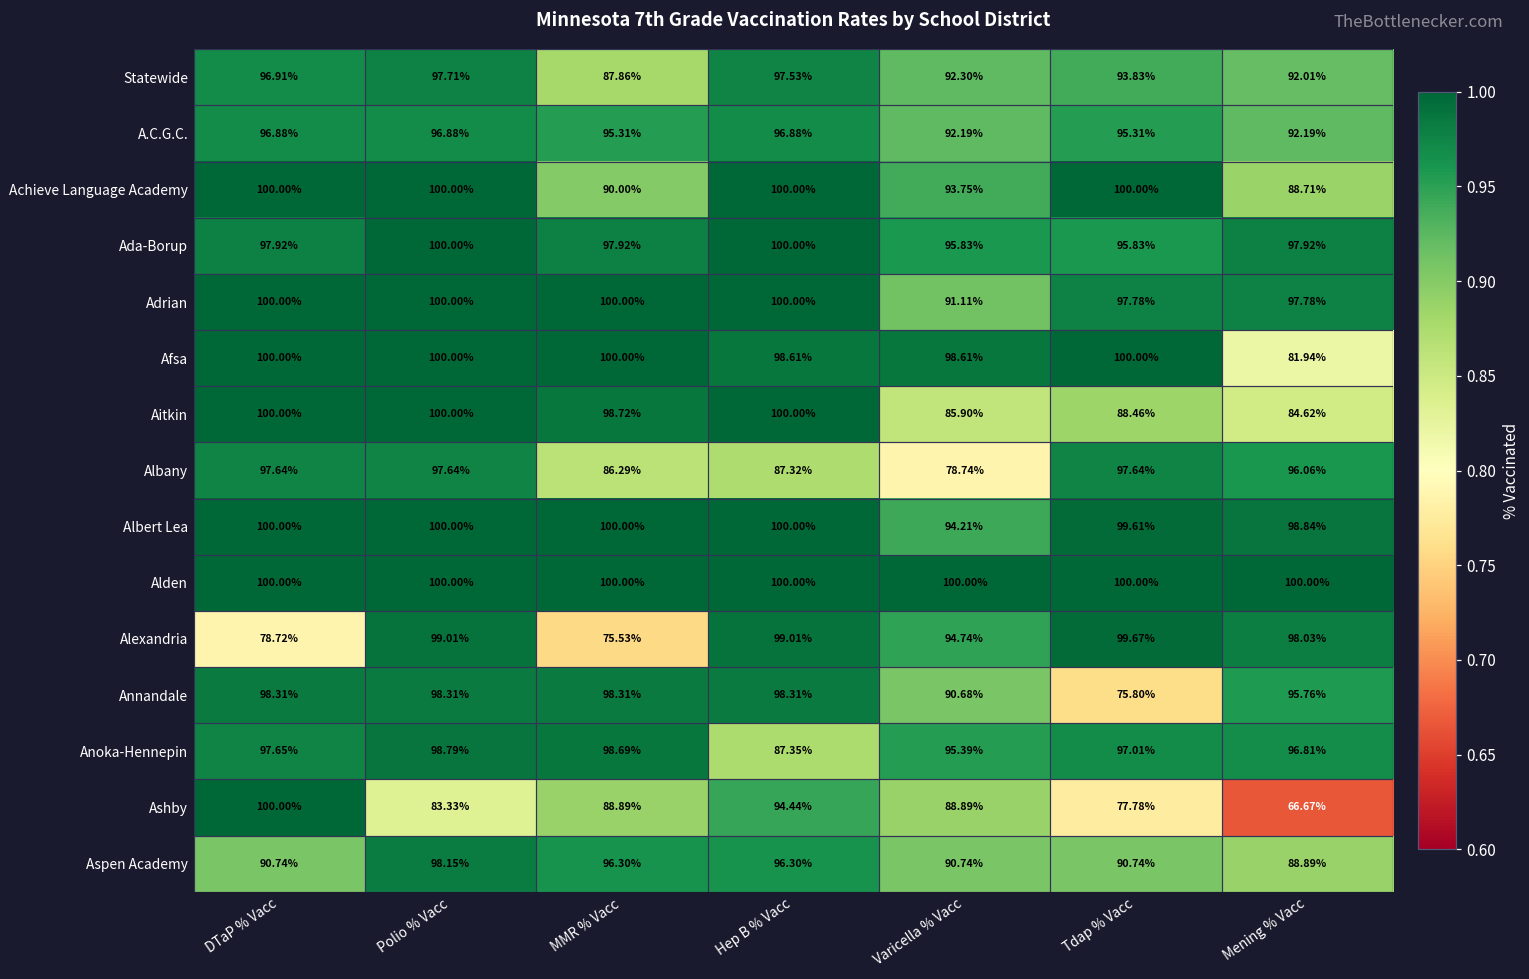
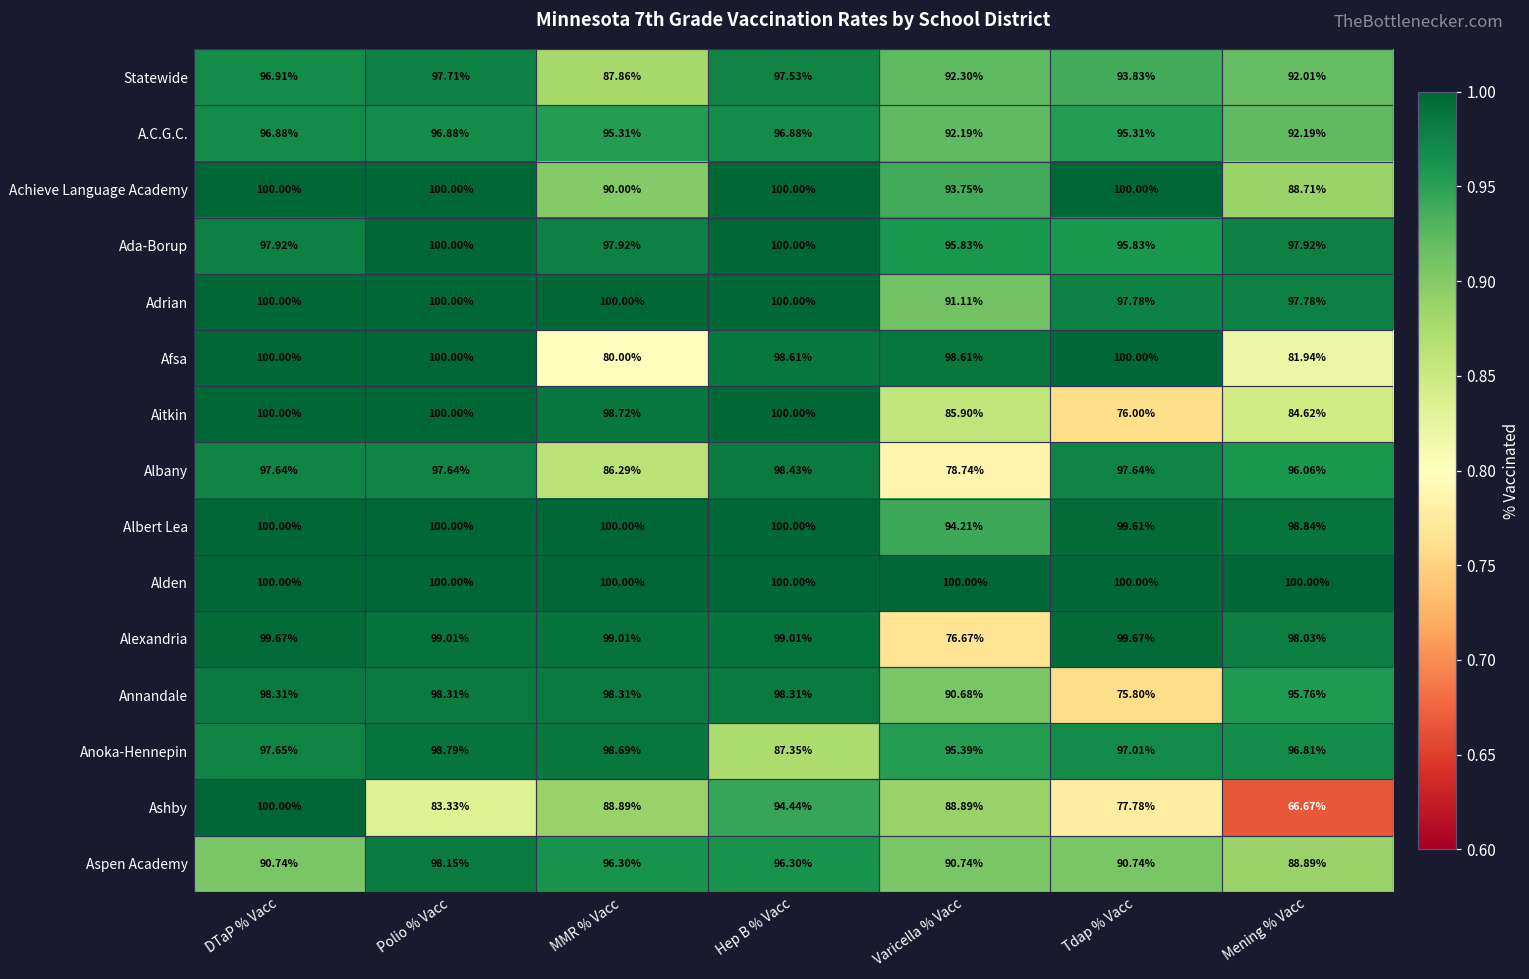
Afsa, MMR % Vacc: 100.00% -> 80.00%
Aitkin, Tdap % Vacc: 88.46% -> 76.00%
Albany, Hep B % Vacc: 87.32% -> 98.43%
Alexandria, DTaP % Vacc: 78.72% -> 99.67%
Alexandria, MMR % Vacc: 75.53% -> 99.01%
Alexandria, Varicella % Vacc: 94.74% -> 76.67%
